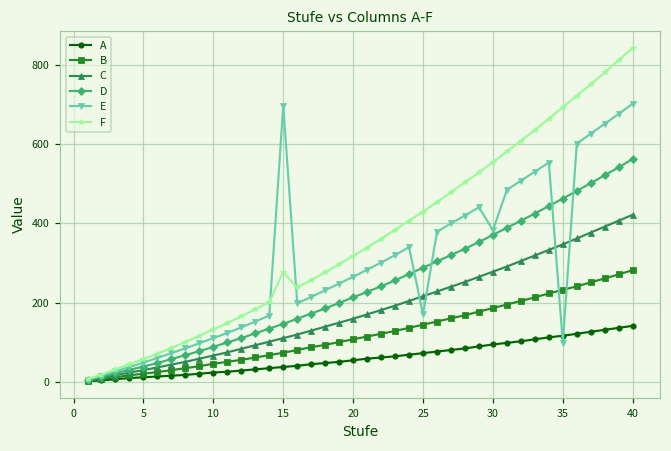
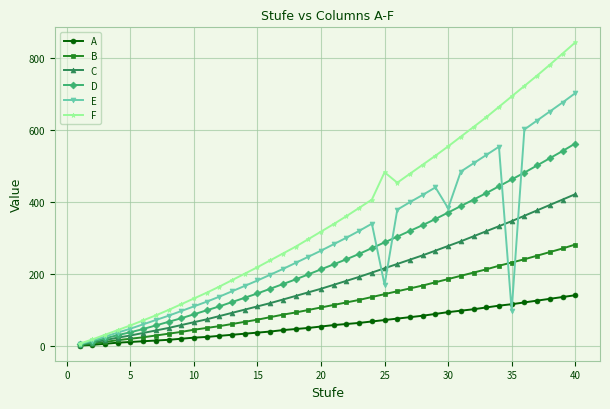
E, 15: 700 -> 180
F, 15: 280 -> 220
F, 25: 430 -> 480
